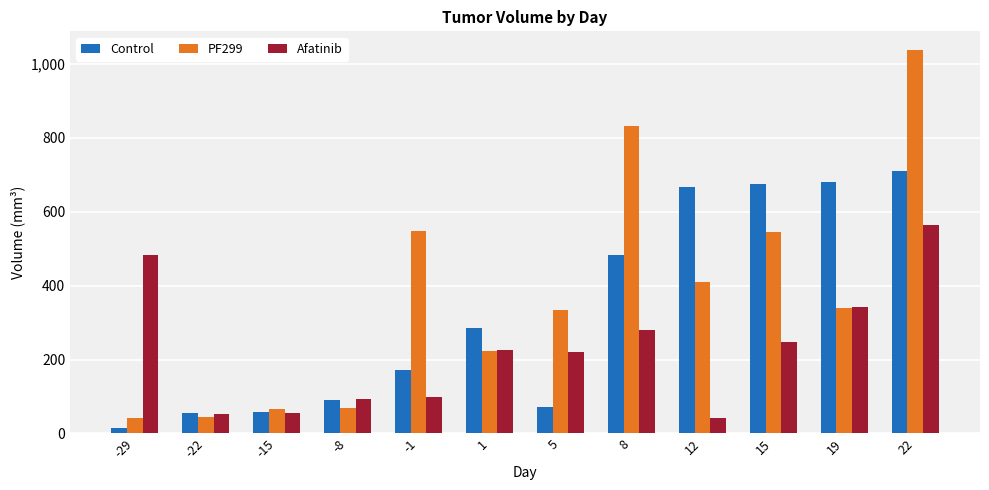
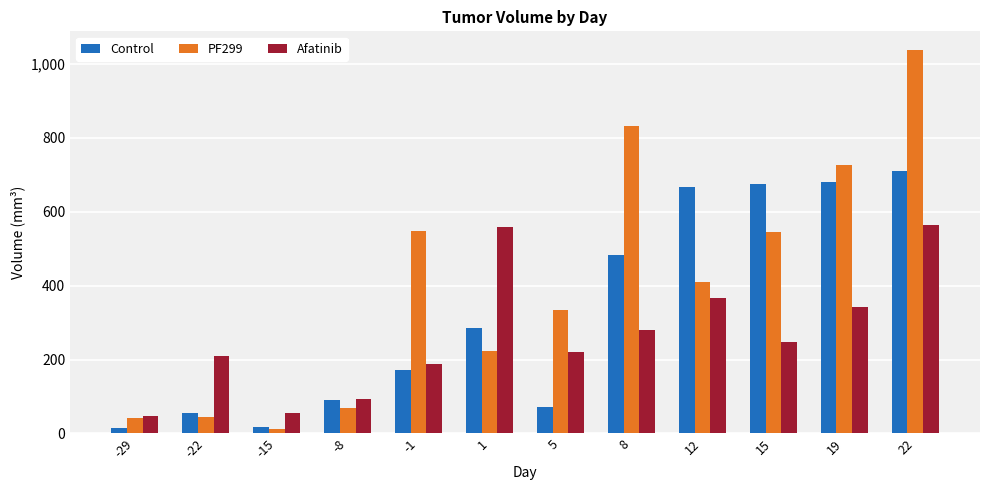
Afatinib, -29: 480 -> 50
Afatinib, -22: 50 -> 210
Control, -15: 60 -> 20
PF299, -15: 70 -> 10
Afatinib, -1: 100 -> 190
Afatinib, 1: 230 -> 560
Afatinib, 12: 40 -> 370
PF299, 19: 340 -> 730
